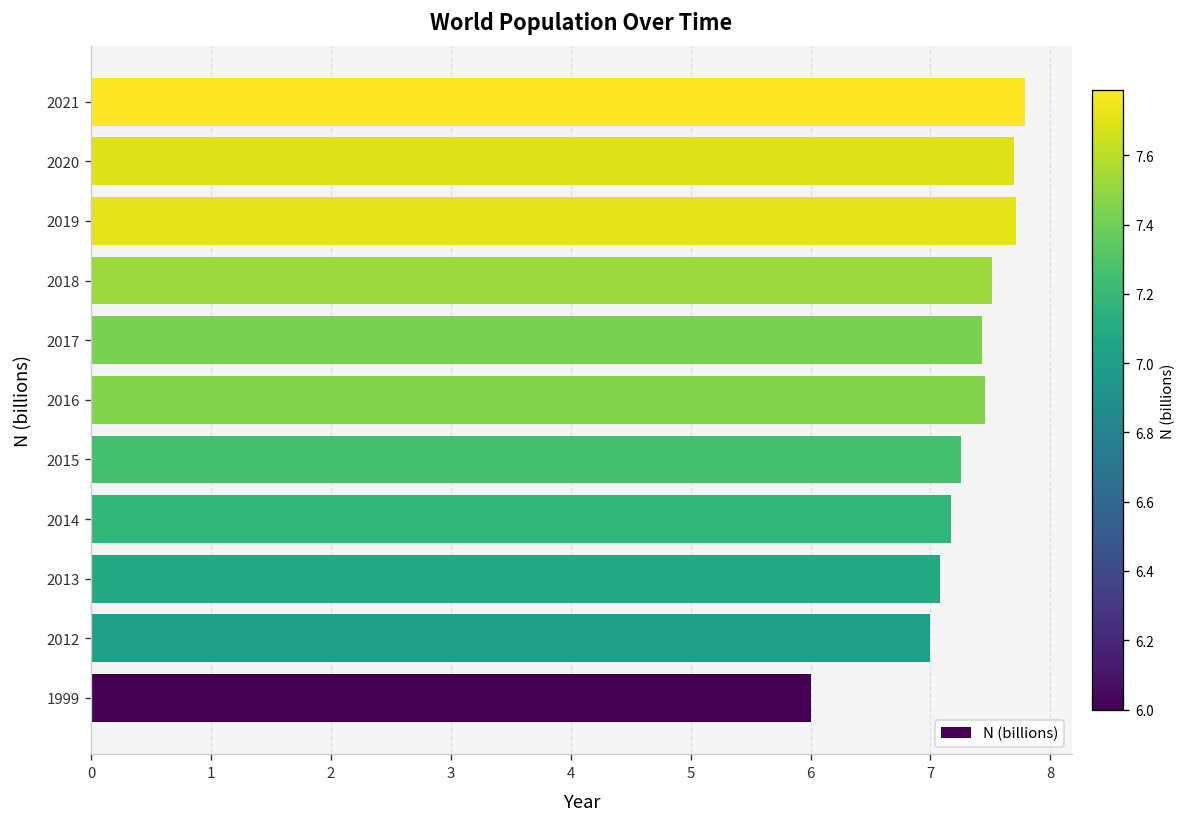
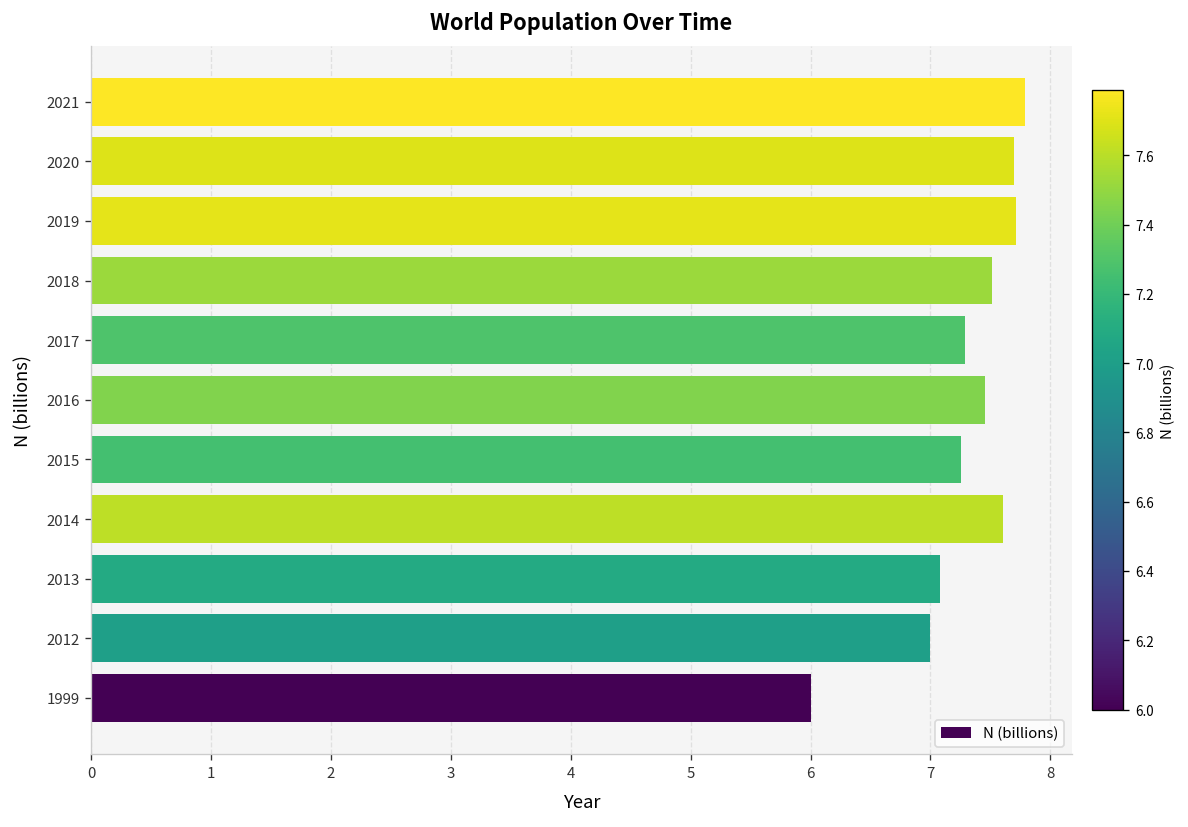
2017: 7.4 -> 7.3
2014: 7.2 -> 7.6
